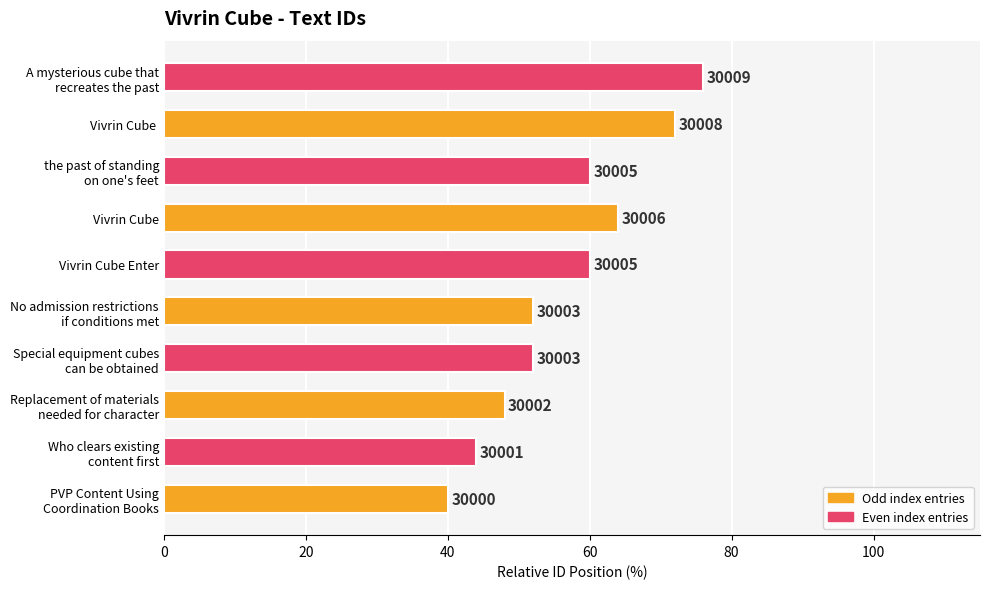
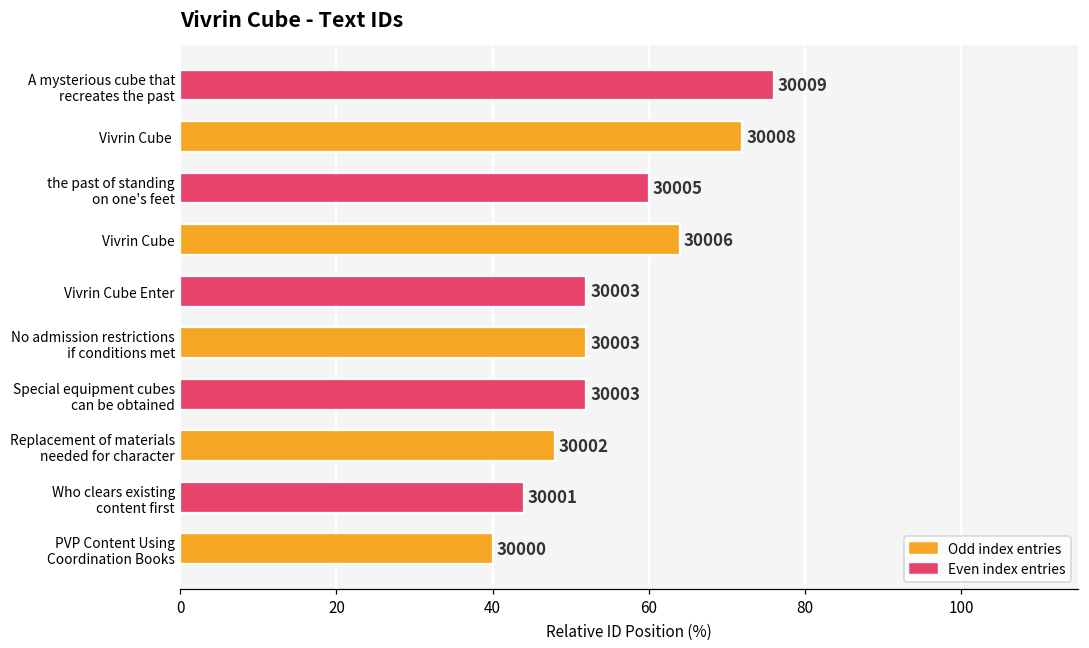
Vivrin Cube Enter: 30005 -> 30003
